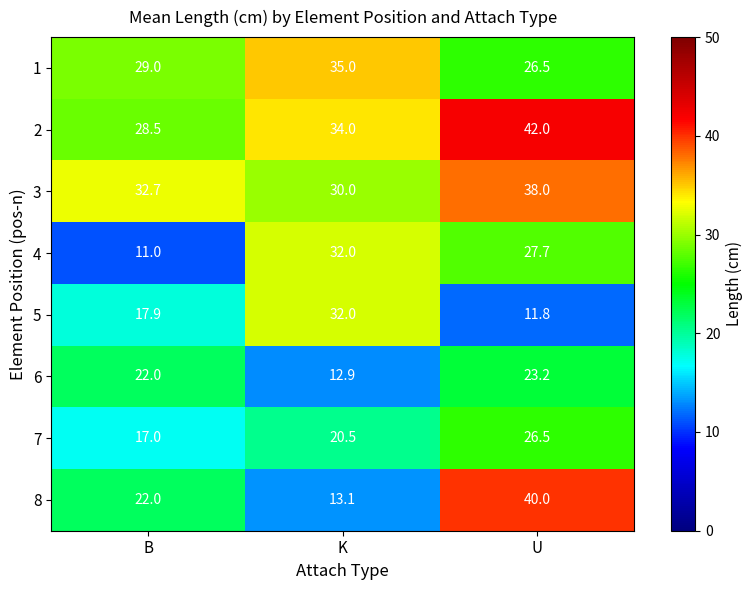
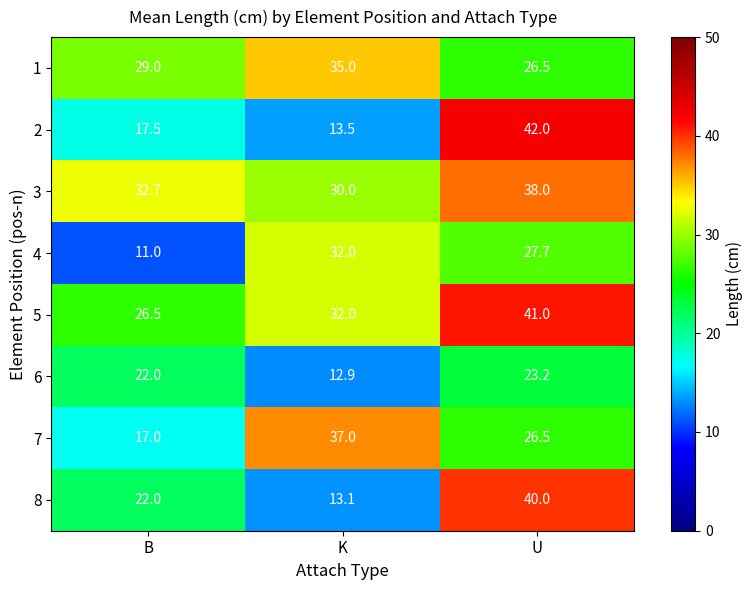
2, B: 28.5 -> 17.5
2, K: 34.0 -> 13.5
5, B: 17.9 -> 26.5
5, U: 11.8 -> 41.0
7, K: 20.5 -> 37.0
